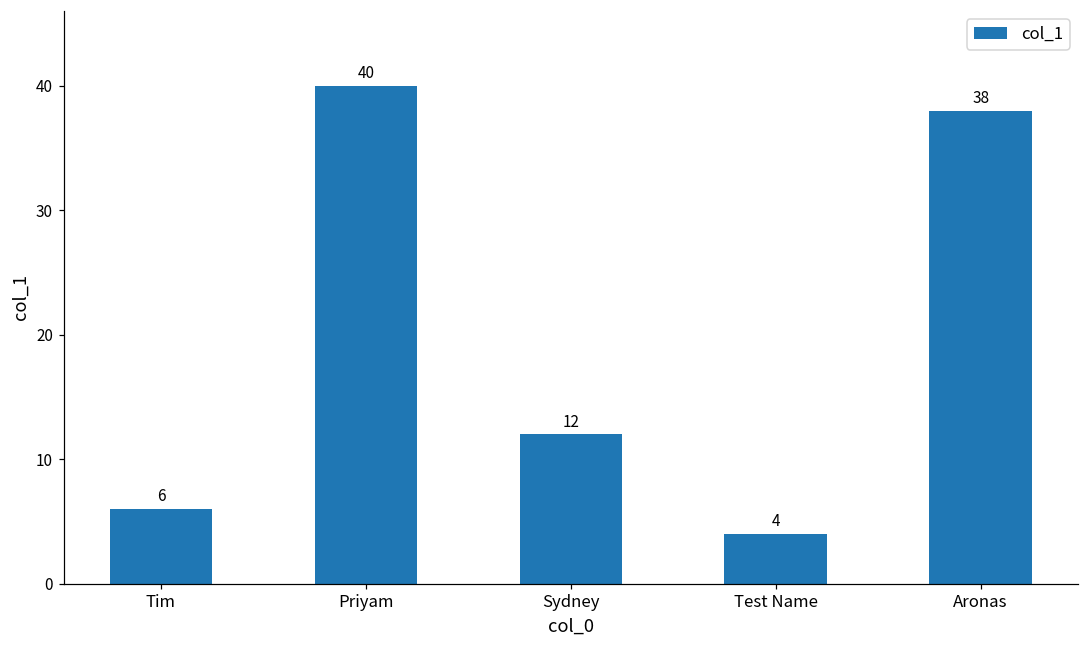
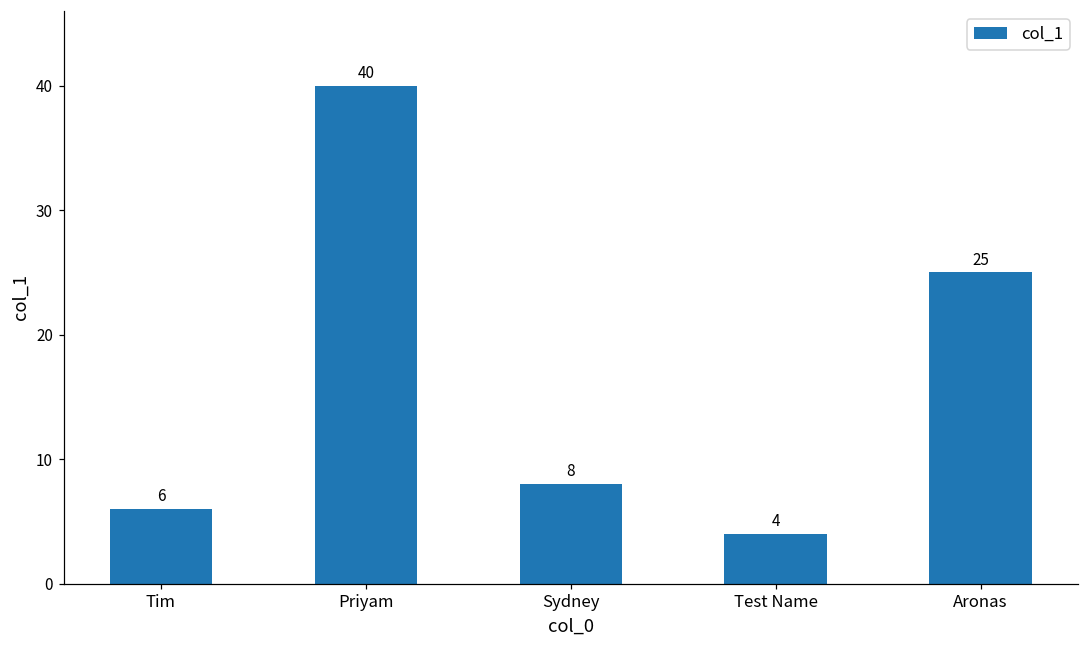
Sydney: 12 -> 8
Aronas: 38 -> 25
